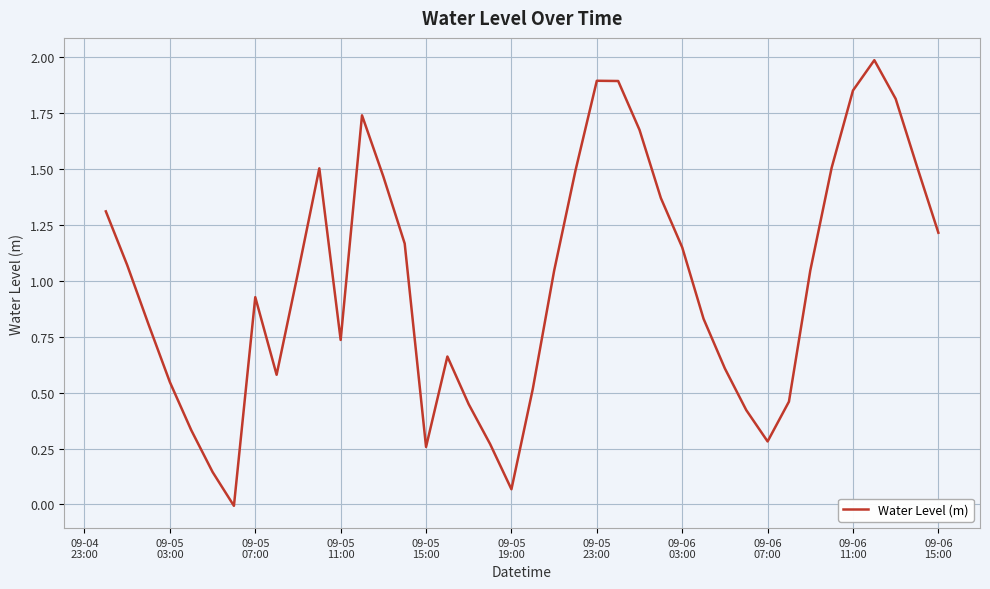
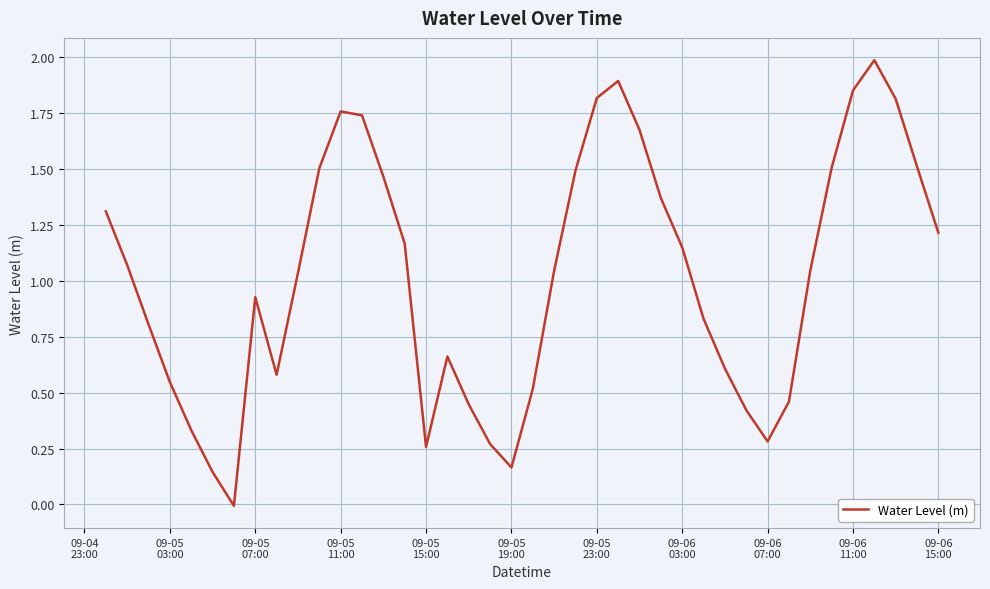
09-05 11:00: 0.74 -> 1.76
09-05 19:00: 0.07 -> 0.17
09-05 23:00: 1.89 -> 1.82
